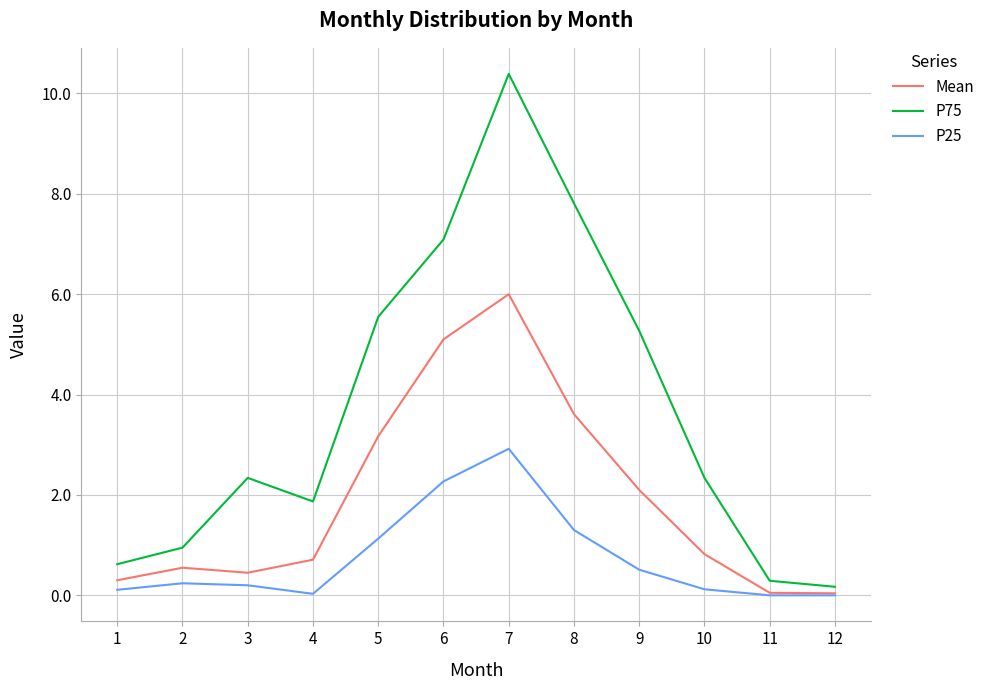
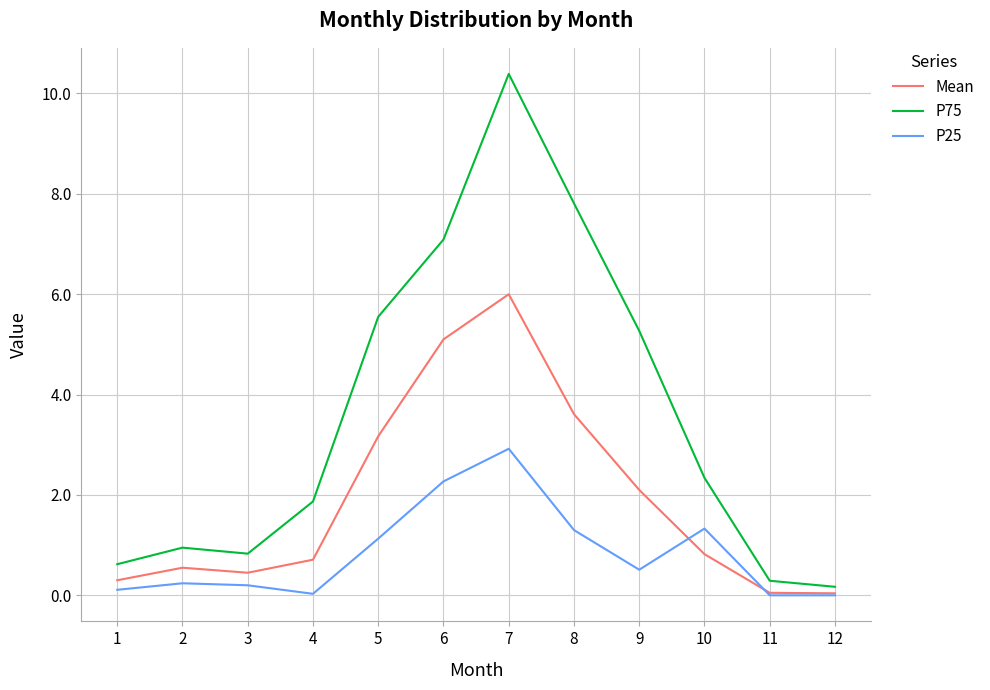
P75, 3: 2.3 -> 0.8
P25, 10: 0.1 -> 1.3
